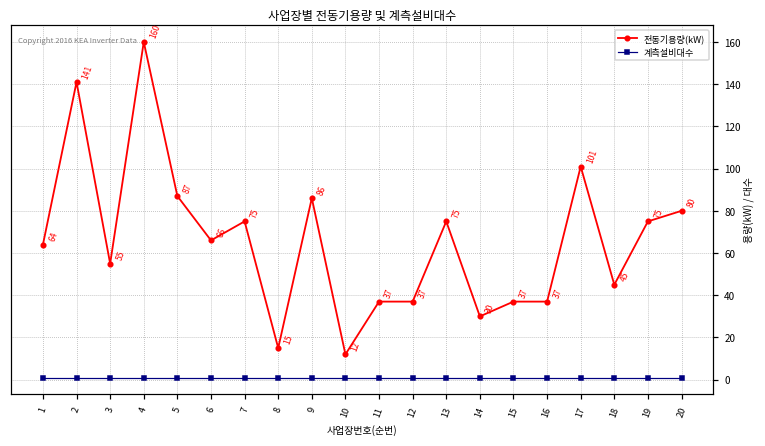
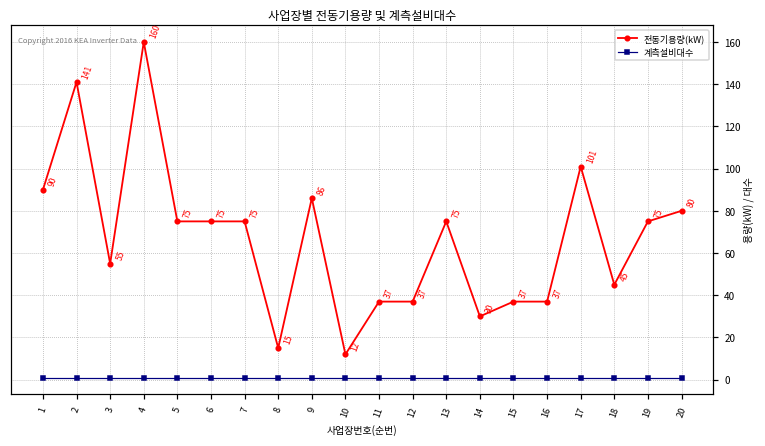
전동기용량(kW), 1: 64 -> 90
전동기용량(kW), 5: 87 -> 75
전동기용량(kW), 6: 66 -> 75
